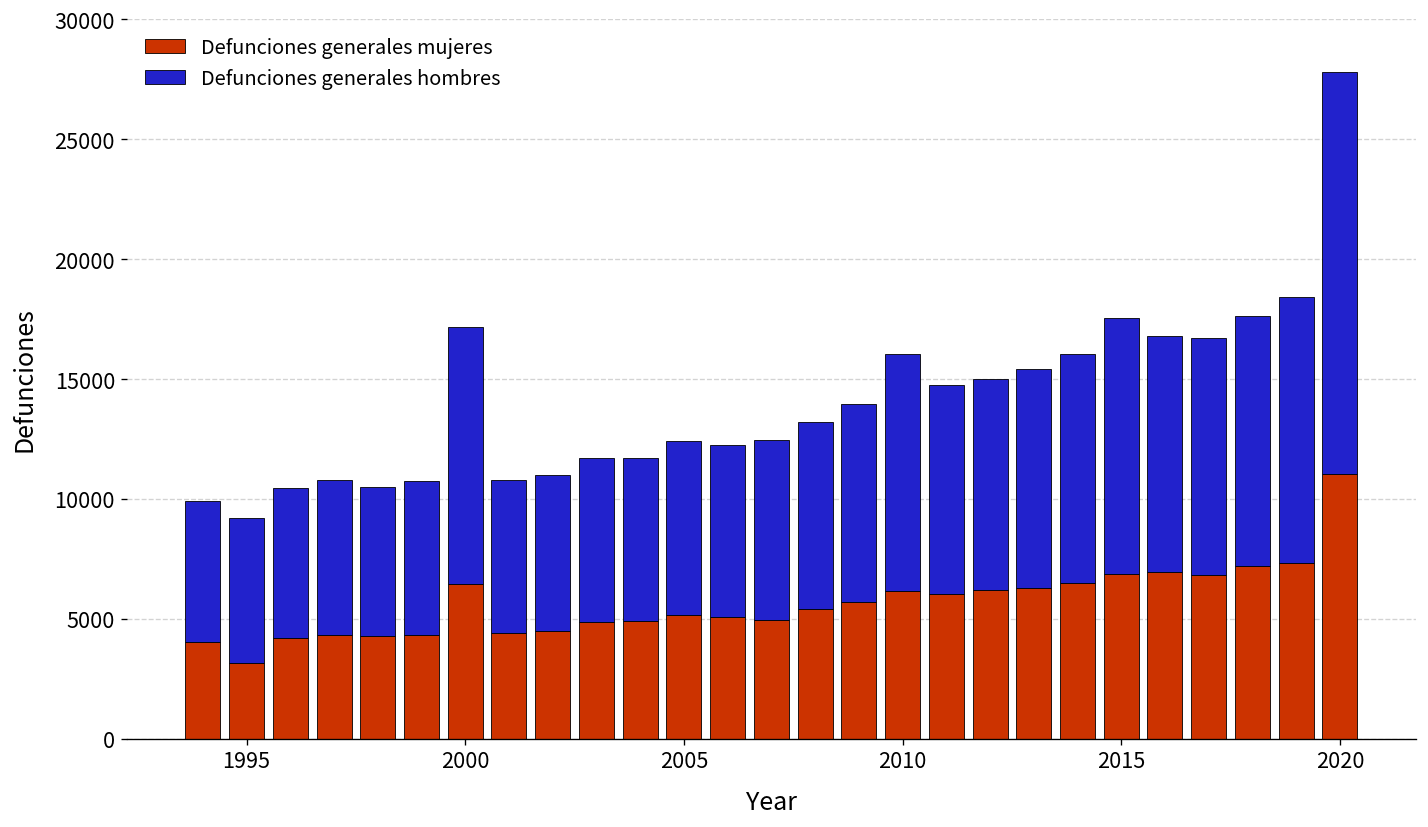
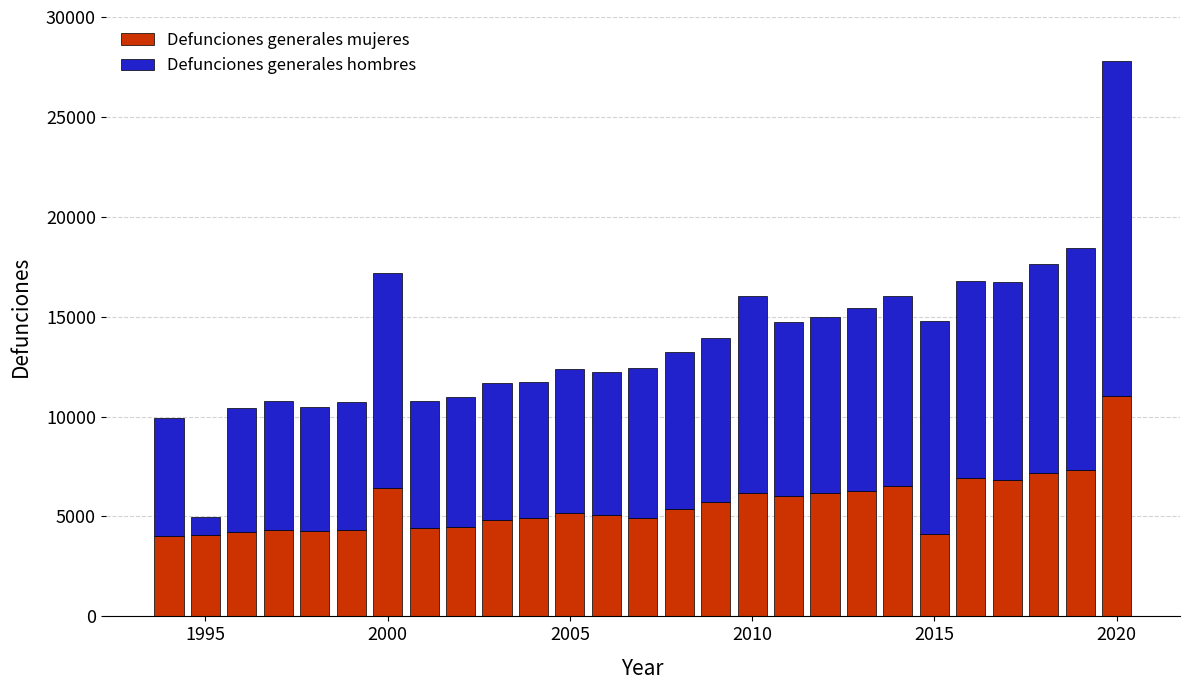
Defunciones generales mujeres, 1995: 3200 -> 4100
Defunciones generales hombres, 1995: 6100 -> 900
Defunciones generales mujeres, 2015: 6900 -> 4100
